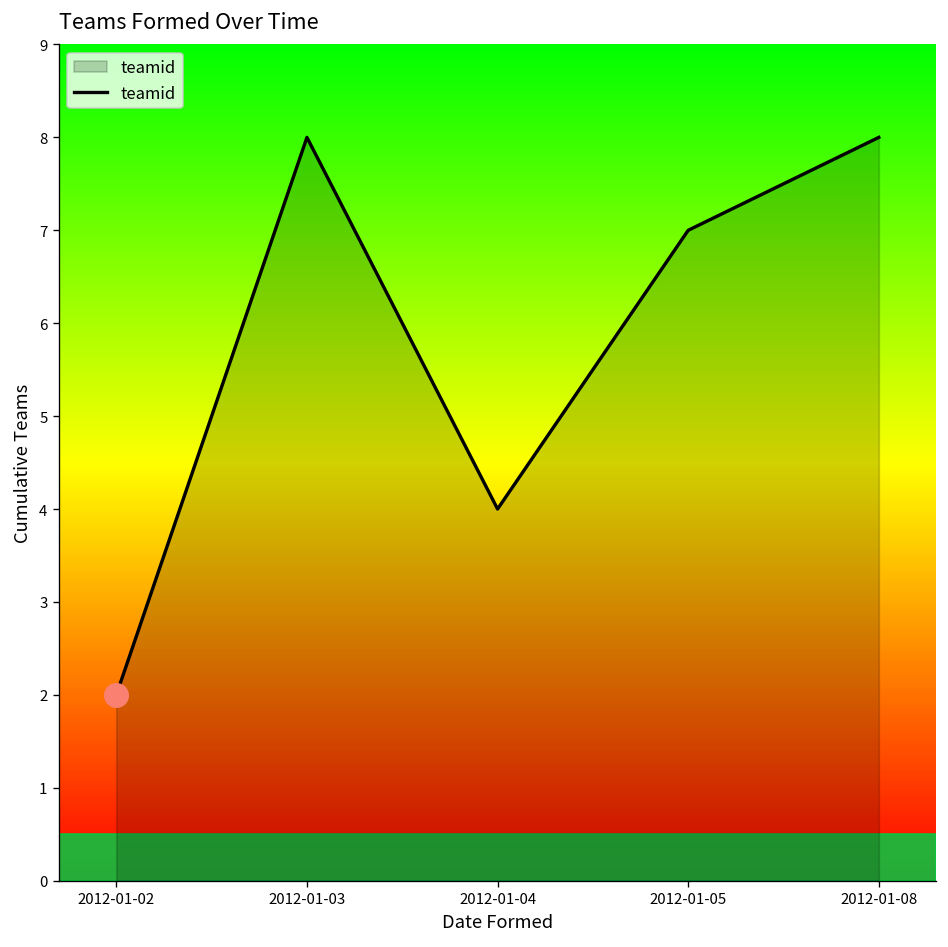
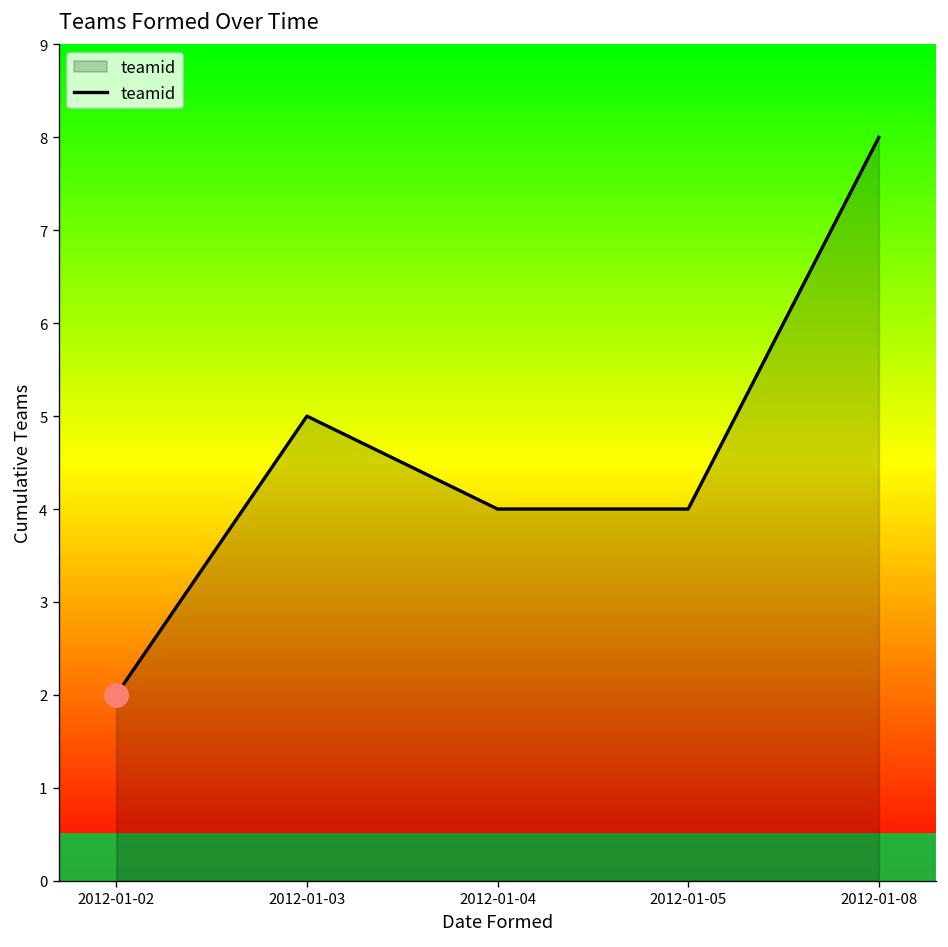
teamid, 2012-01-03: 8 -> 5
teamid, 2012-01-05: 7 -> 4
